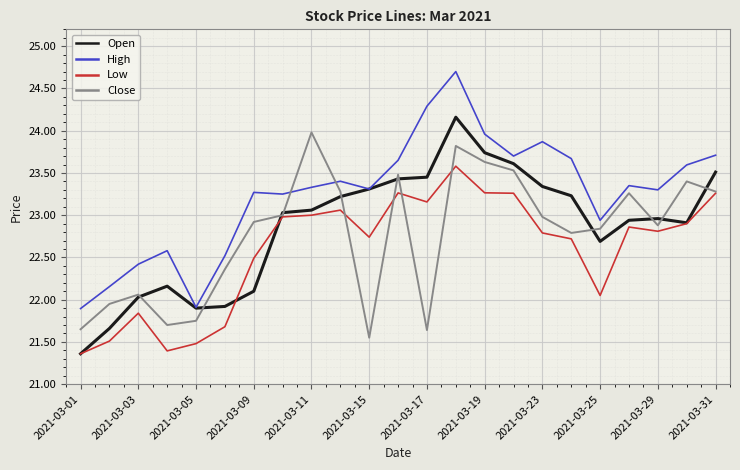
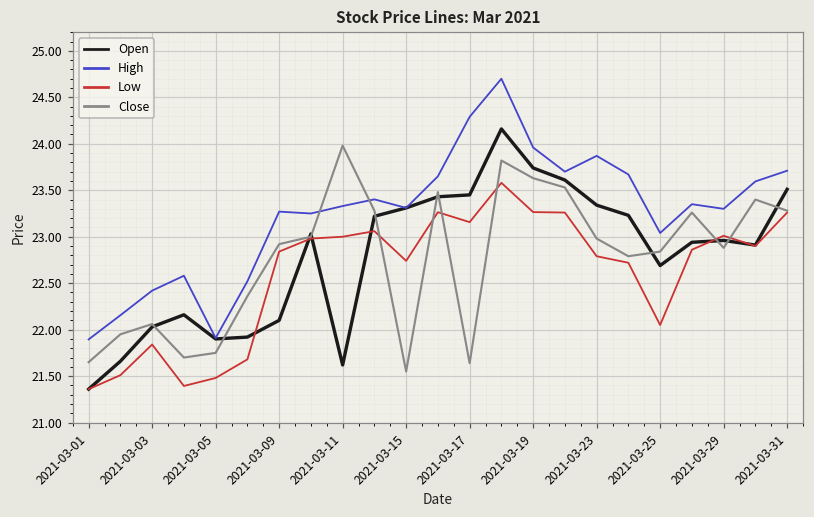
Low, 2021-03-09: 22.5 -> 22.8
Open, 2021-03-11: 23.1 -> 21.6
High, 2021-03-25: 22.9 -> 23.0
Low, 2021-03-29: 22.8 -> 23.0
